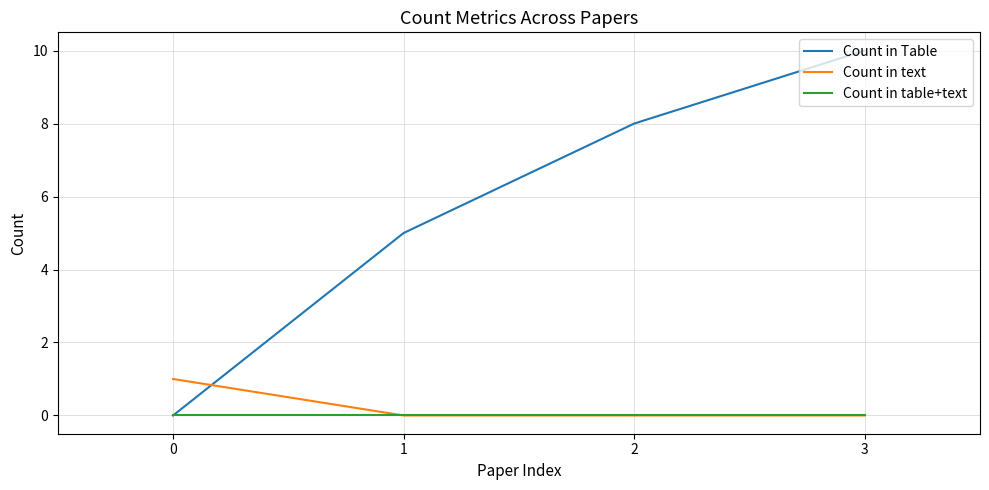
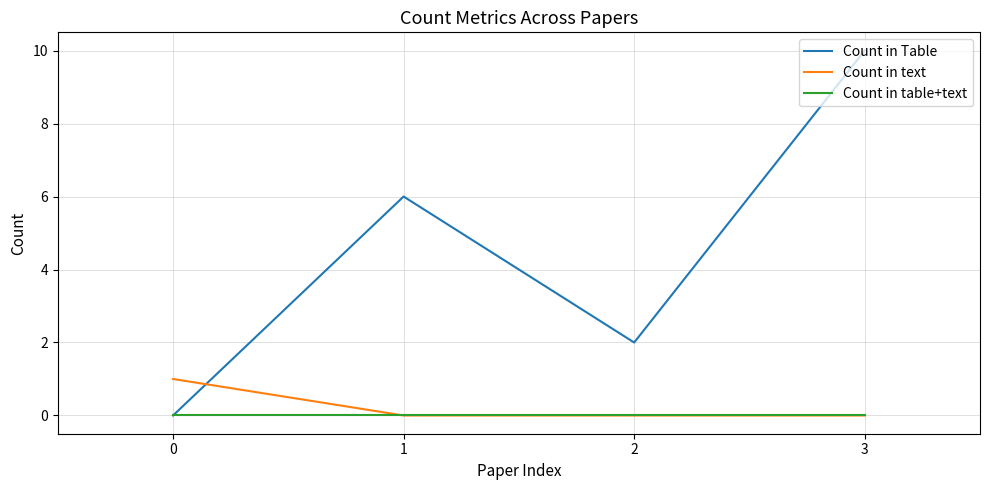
Count in Table, 1: 5 -> 6
Count in Table, 2: 8 -> 2
